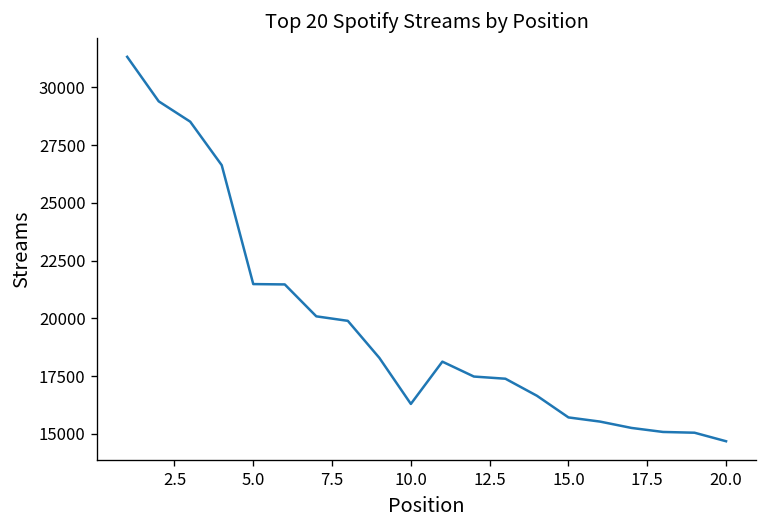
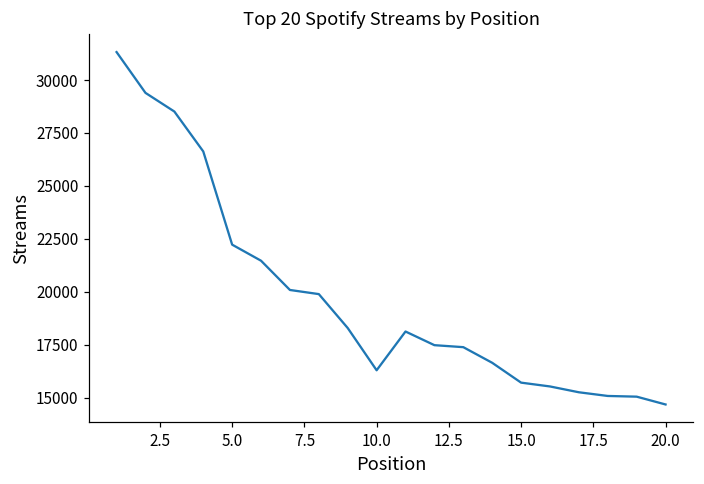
5.0: 21500 -> 22200
